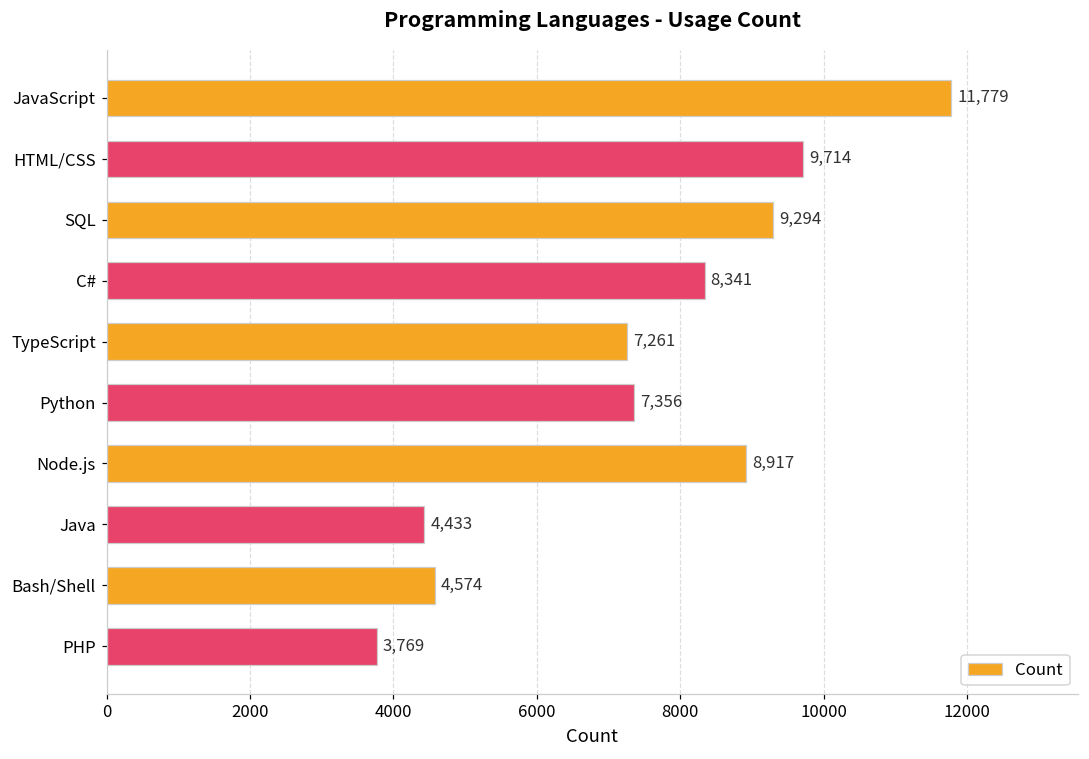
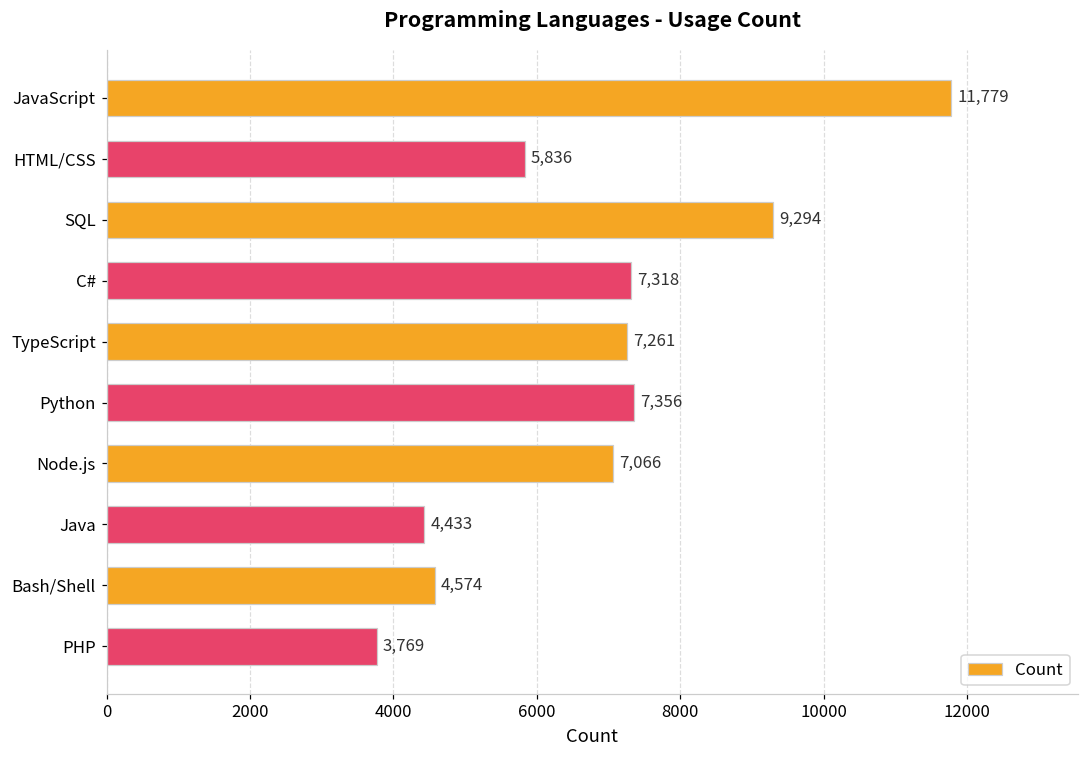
HTML/CSS: 9,714 -> 5,836
C#: 8,341 -> 7,318
Node.js: 8,917 -> 7,066
